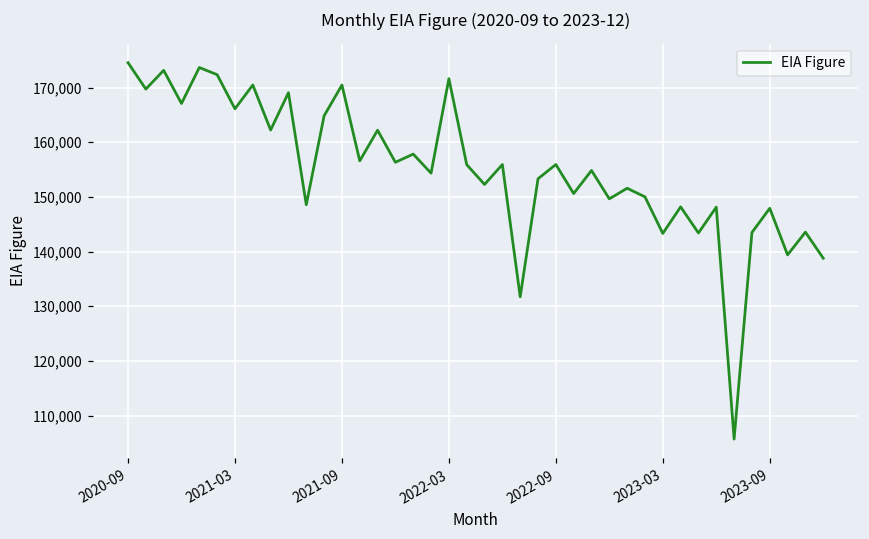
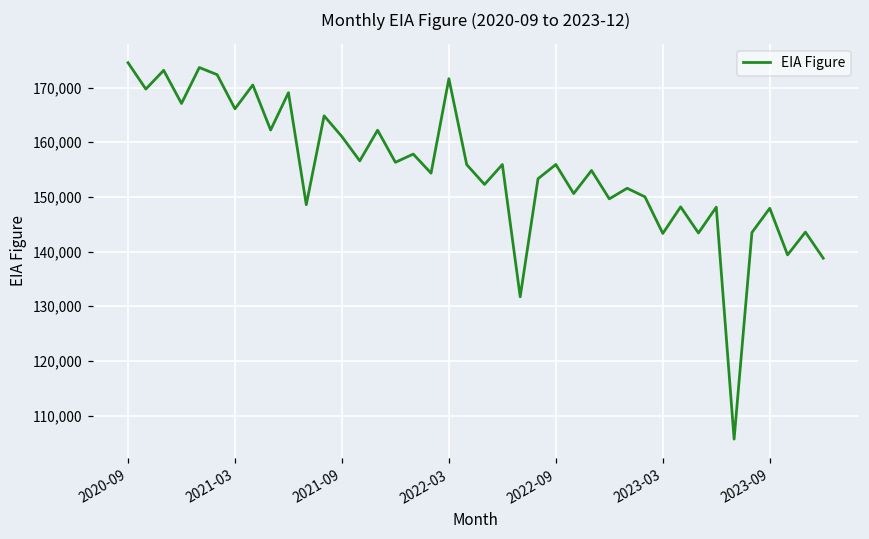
2021-09: 170,000 -> 161,000
